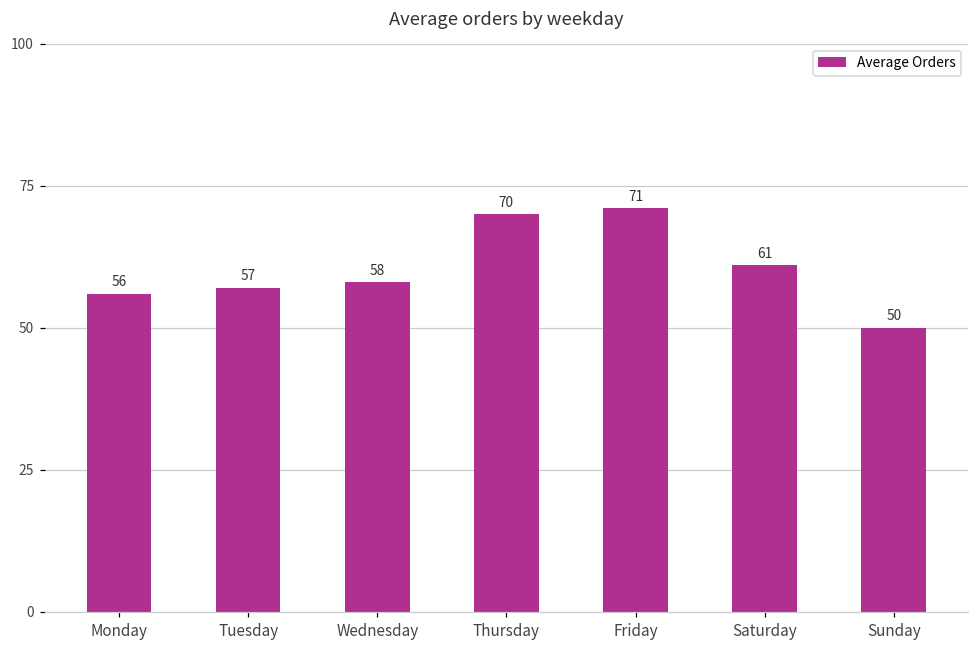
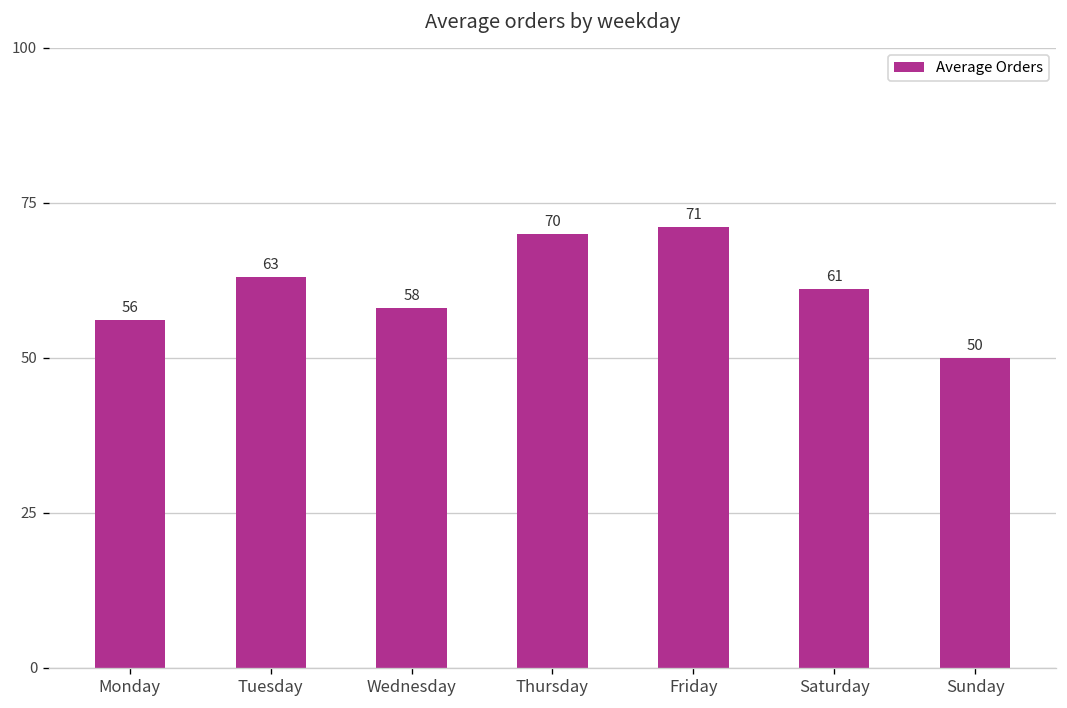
Tuesday: 57 -> 63
